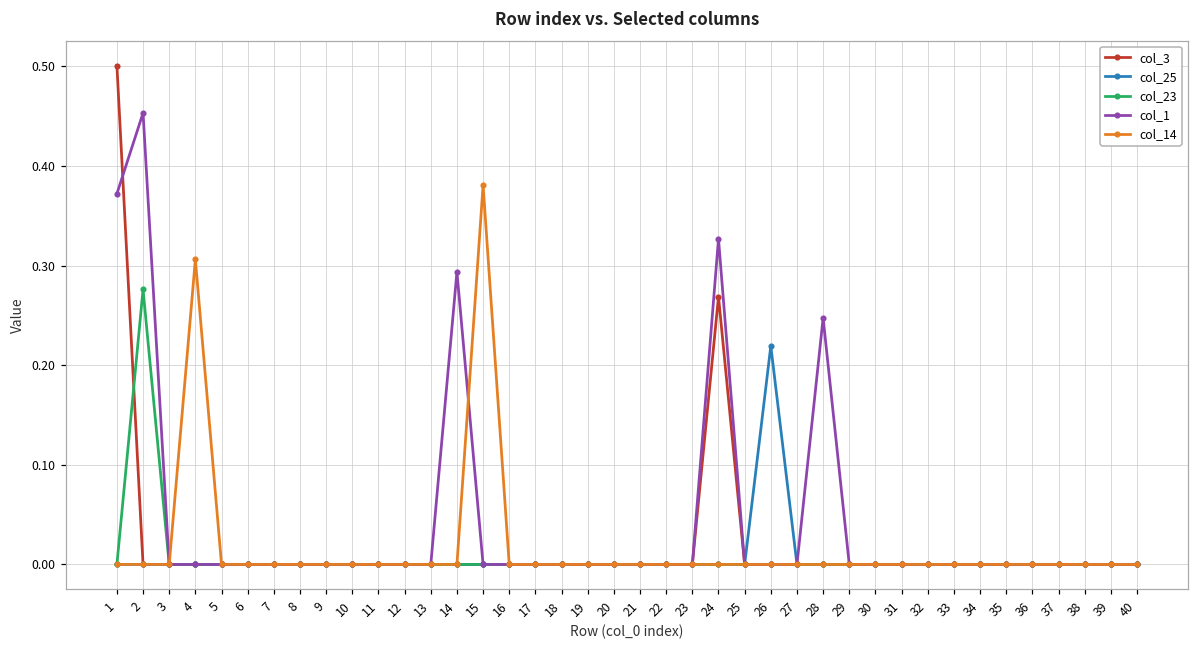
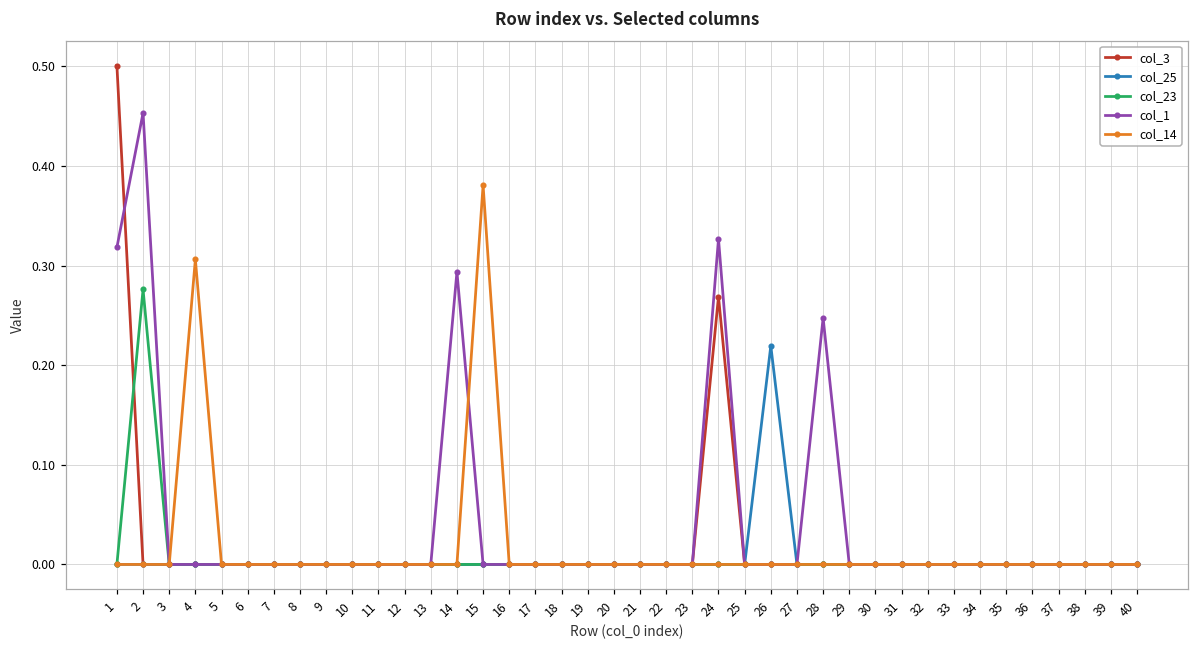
col_1, 1: 0.37 -> 0.32
